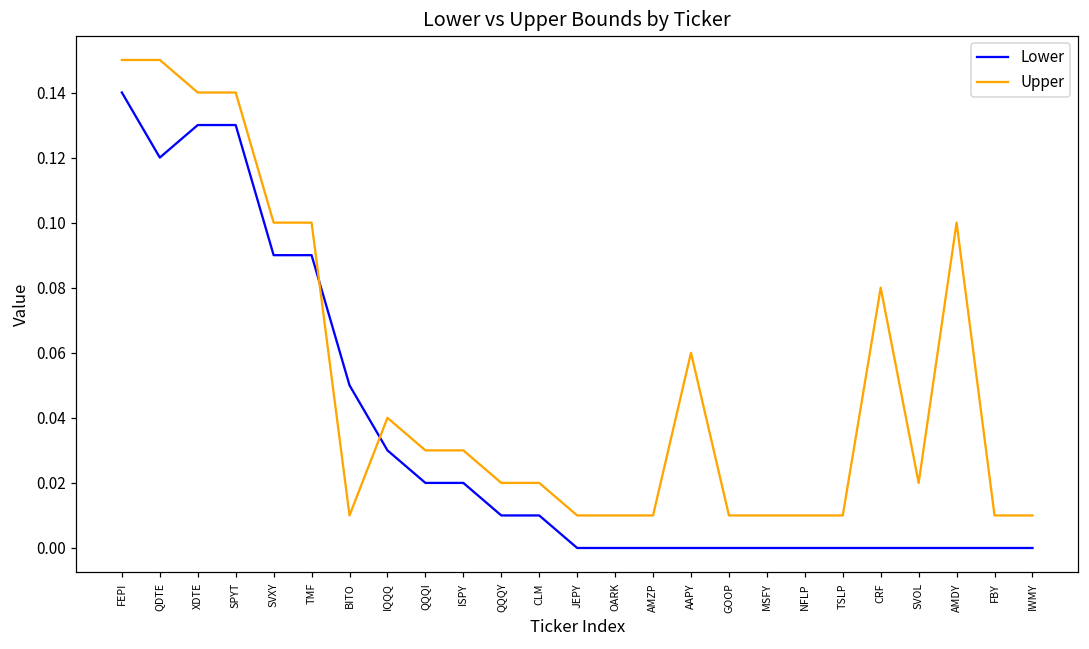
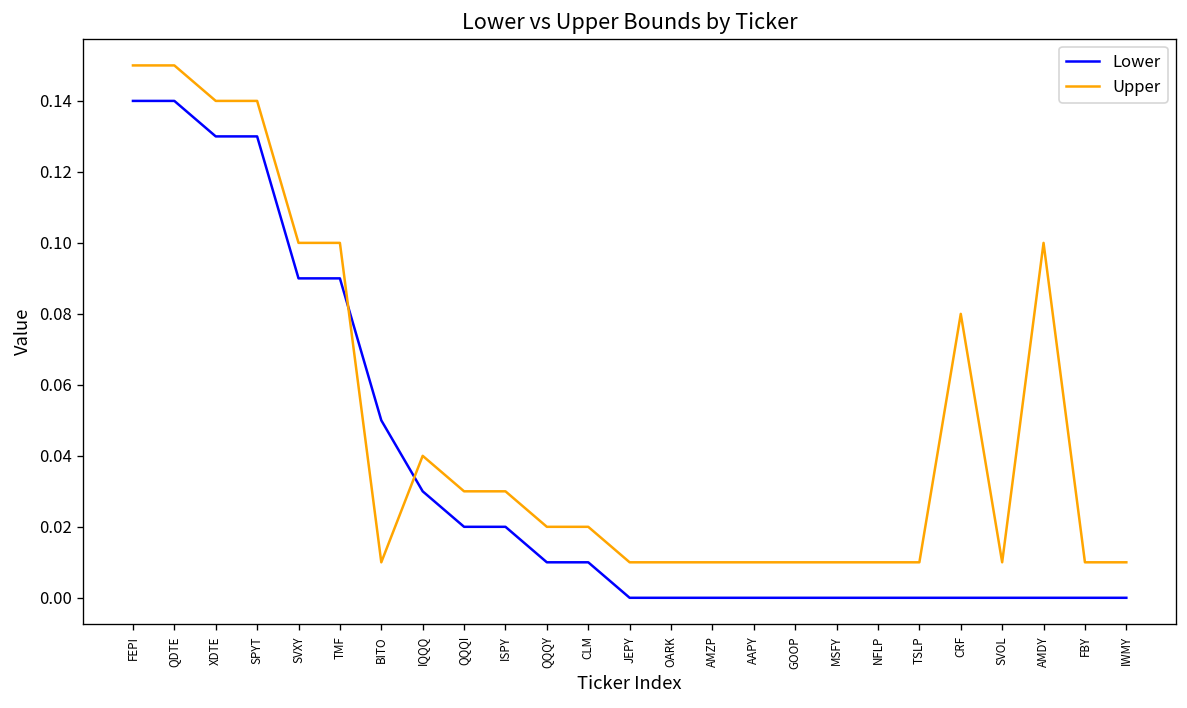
Lower, QDTE: 0.12 -> 0.14
Upper, AAPY: 0.06 -> 0.01
Upper, SVOL: 0.02 -> 0.01
